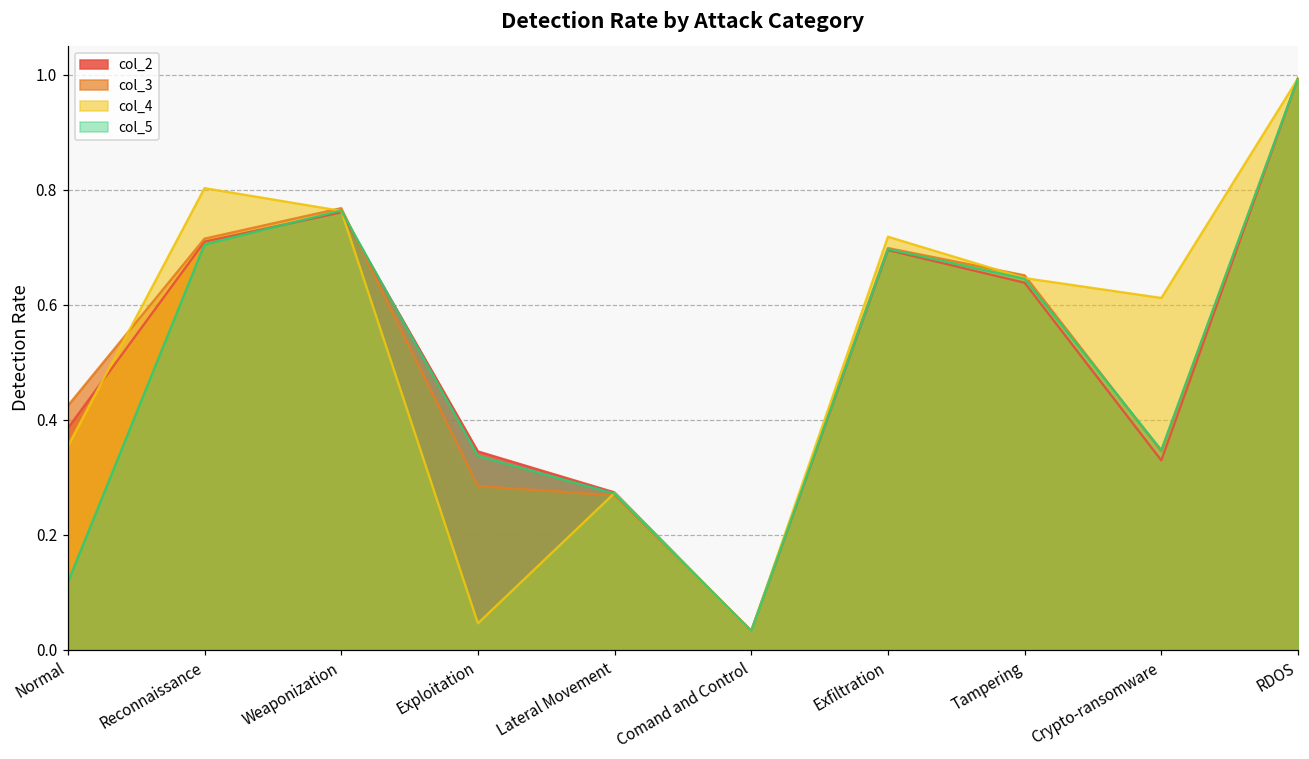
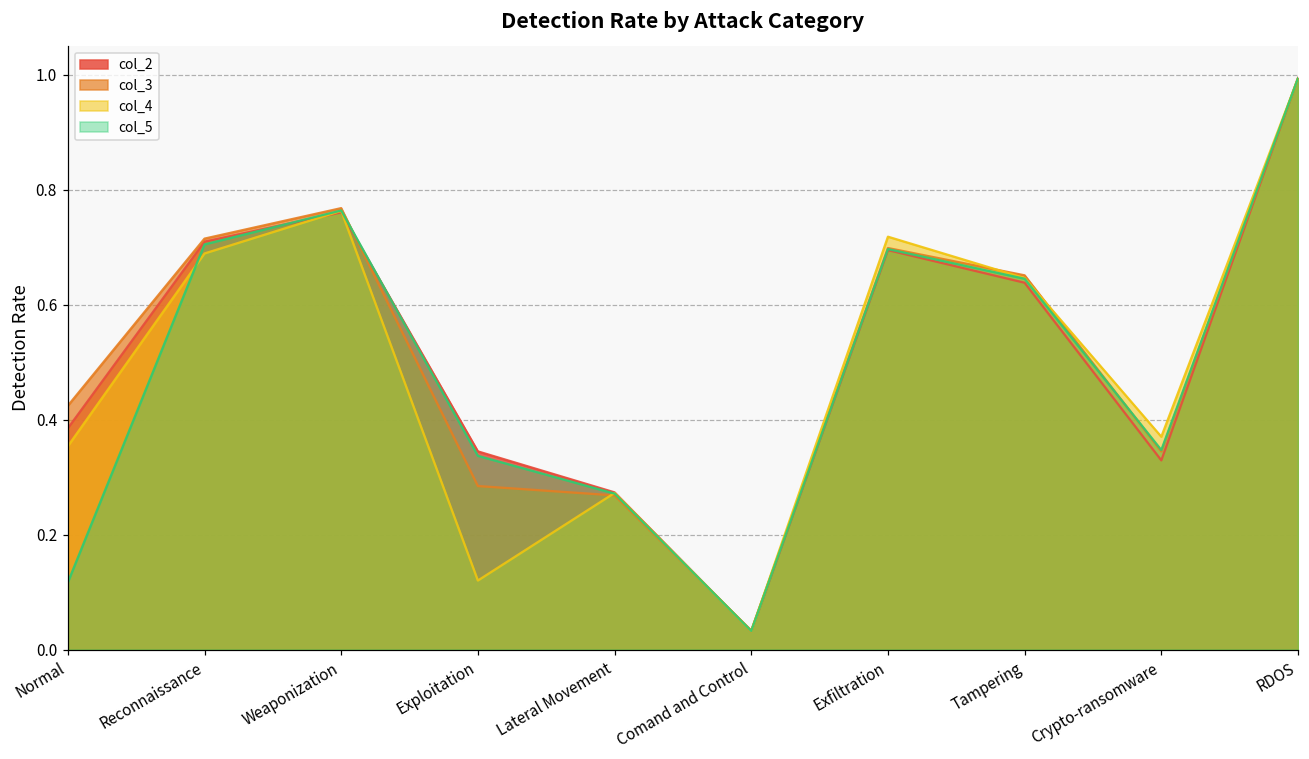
col_4, Reconnaissance: 0.80 -> 0.69
col_4, Exploitation: 0.05 -> 0.12
col_4, Crypto-ransomware: 0.61 -> 0.37
